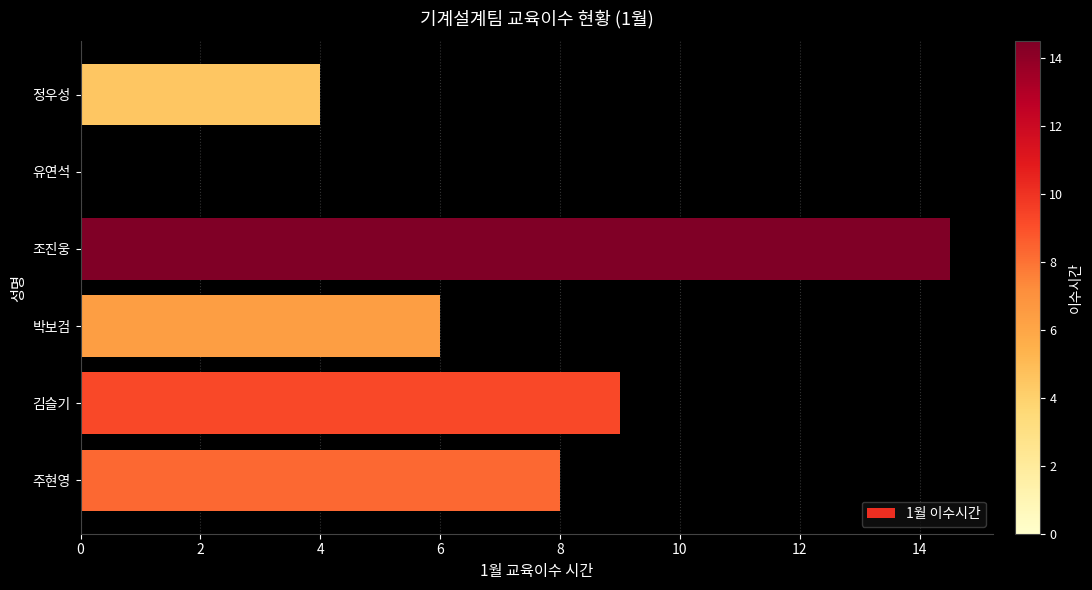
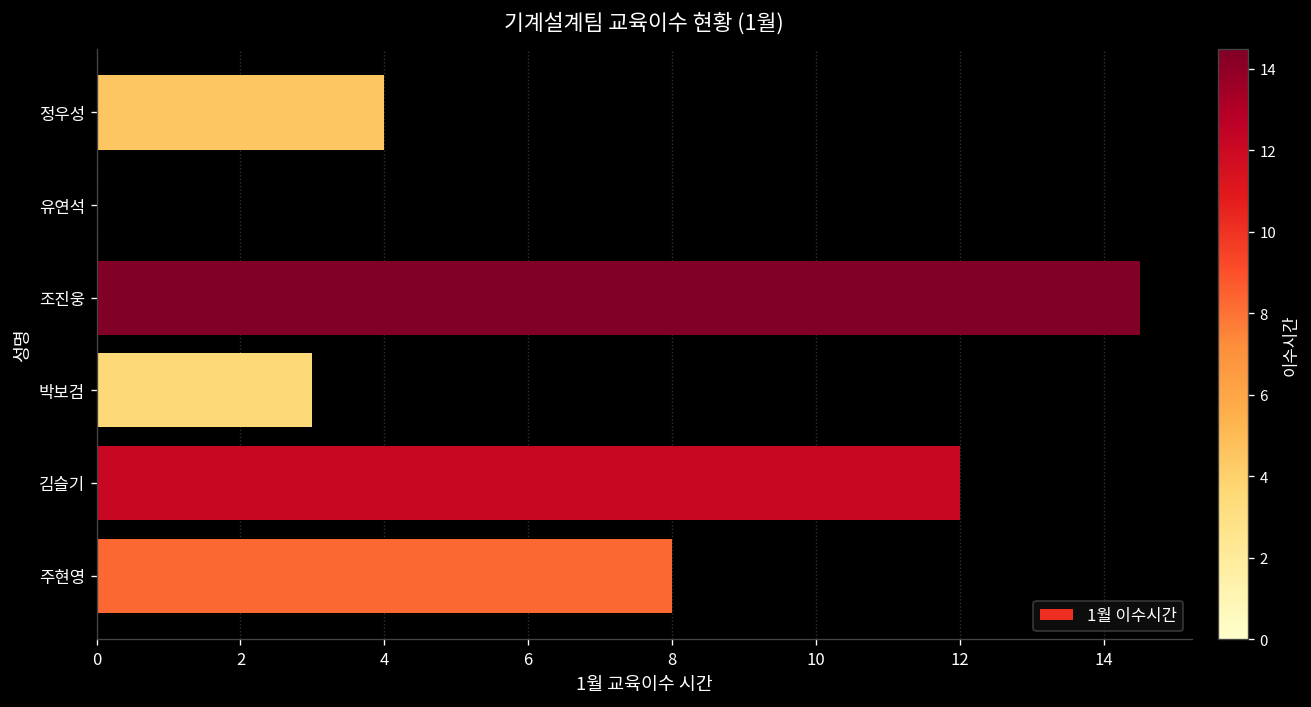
박보검: 6 -> 3
김슬기: 9 -> 12
